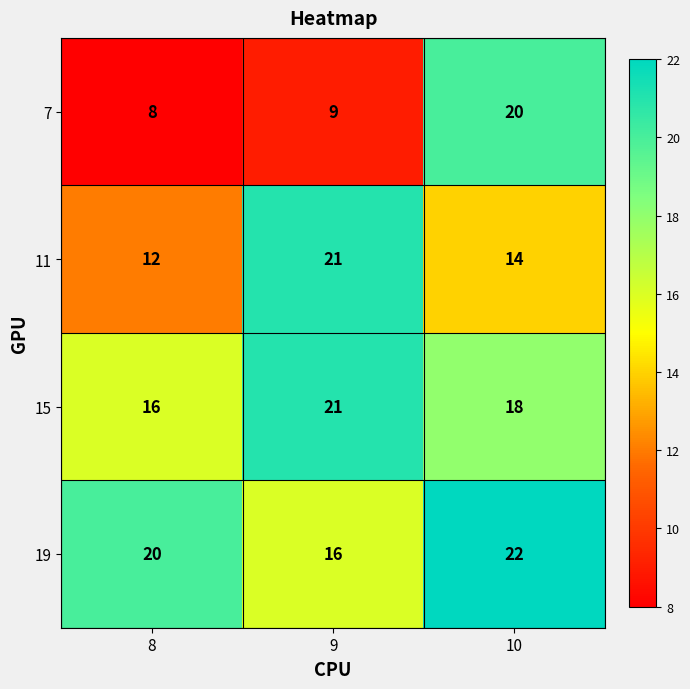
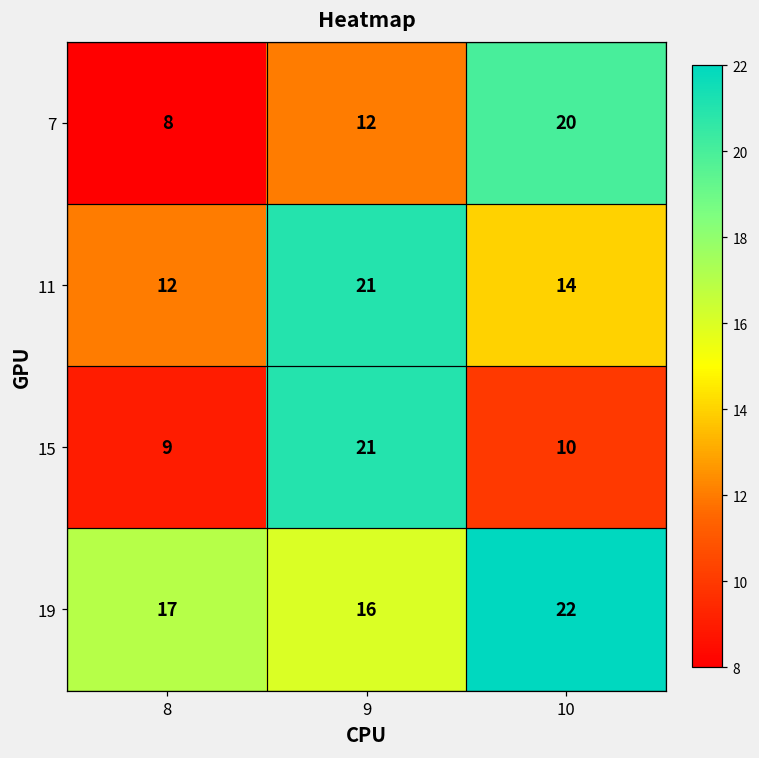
7, 9: 9 -> 12
15, 8: 16 -> 9
15, 10: 18 -> 10
19, 8: 20 -> 17
